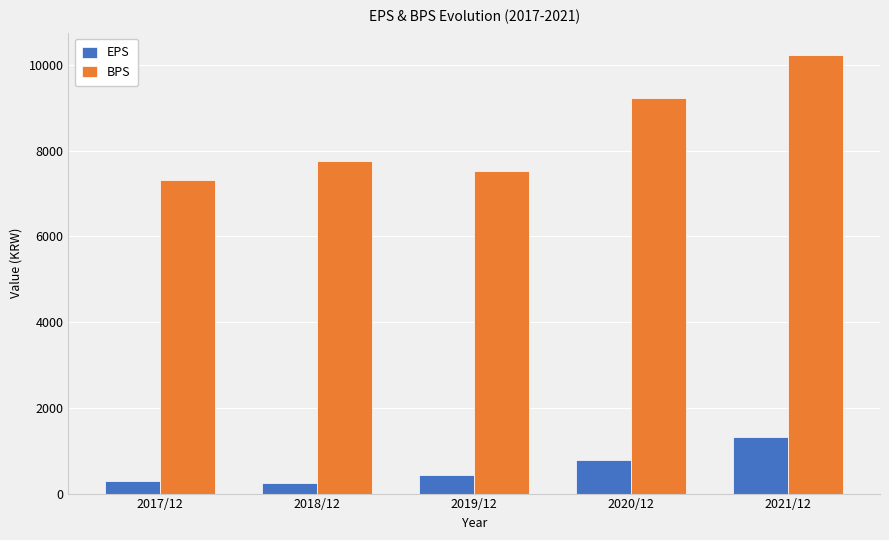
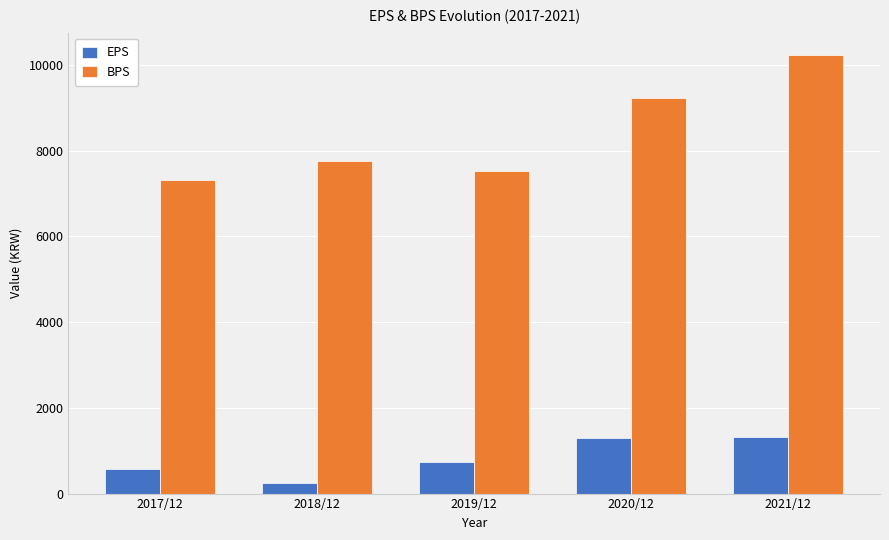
EPS, 2017/12: 300 -> 600
EPS, 2019/12: 400 -> 700
EPS, 2020/12: 800 -> 1300
